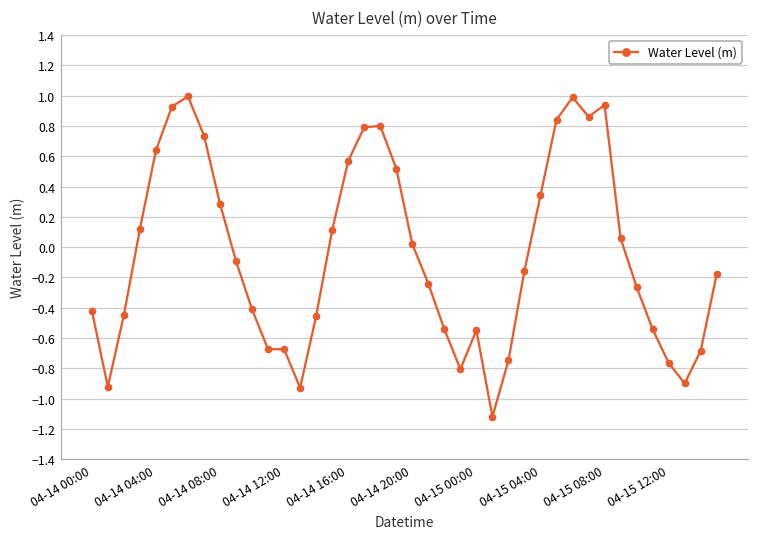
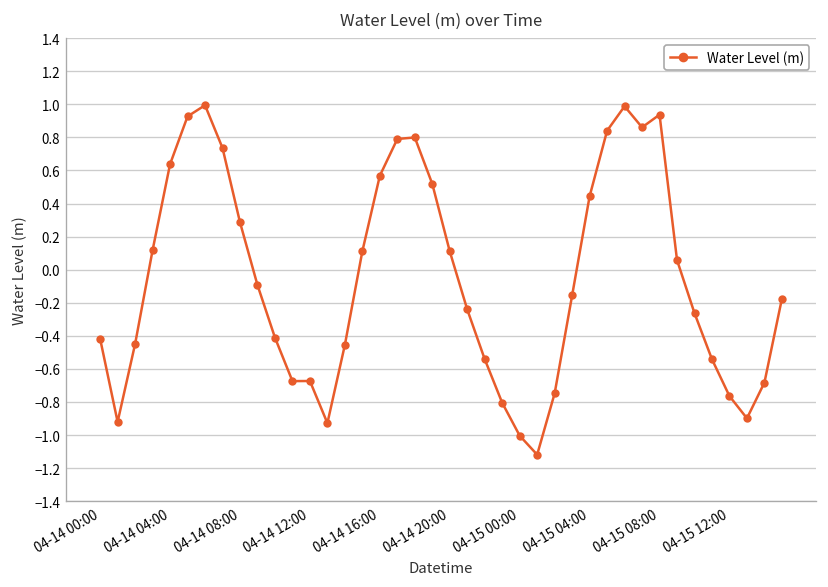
04-14 20:00: 0.02 -> 0.11
04-15 00:00: -0.55 -> -1.00
04-15 04:00: 0.34 -> 0.44
